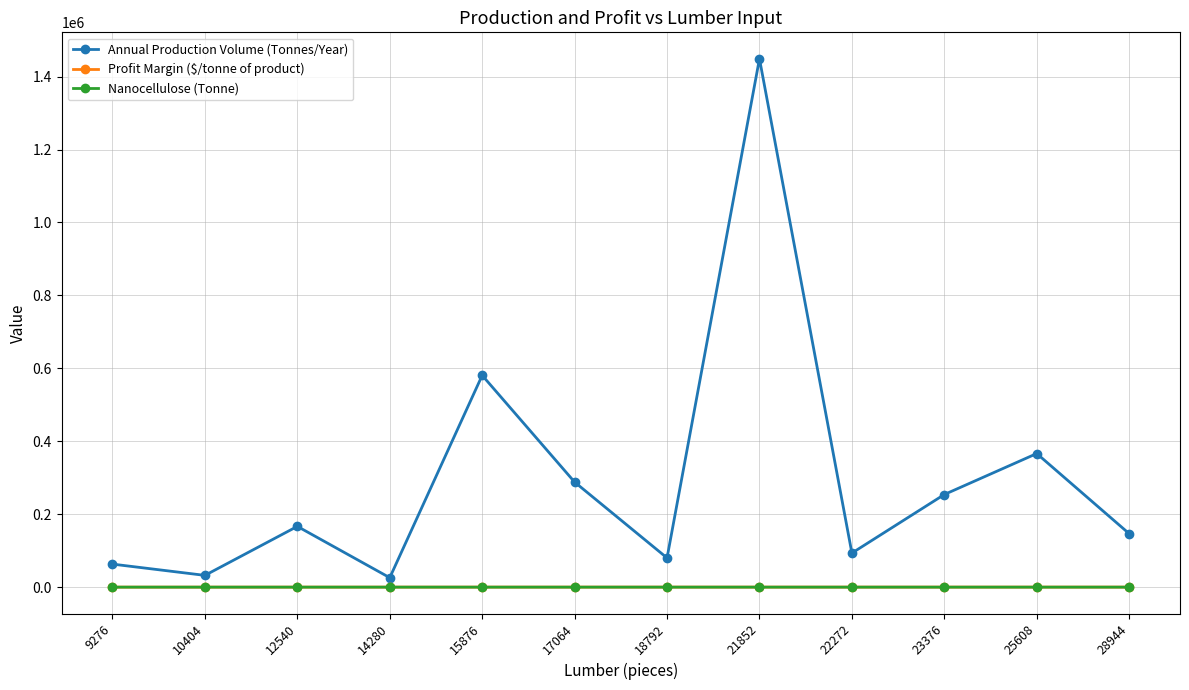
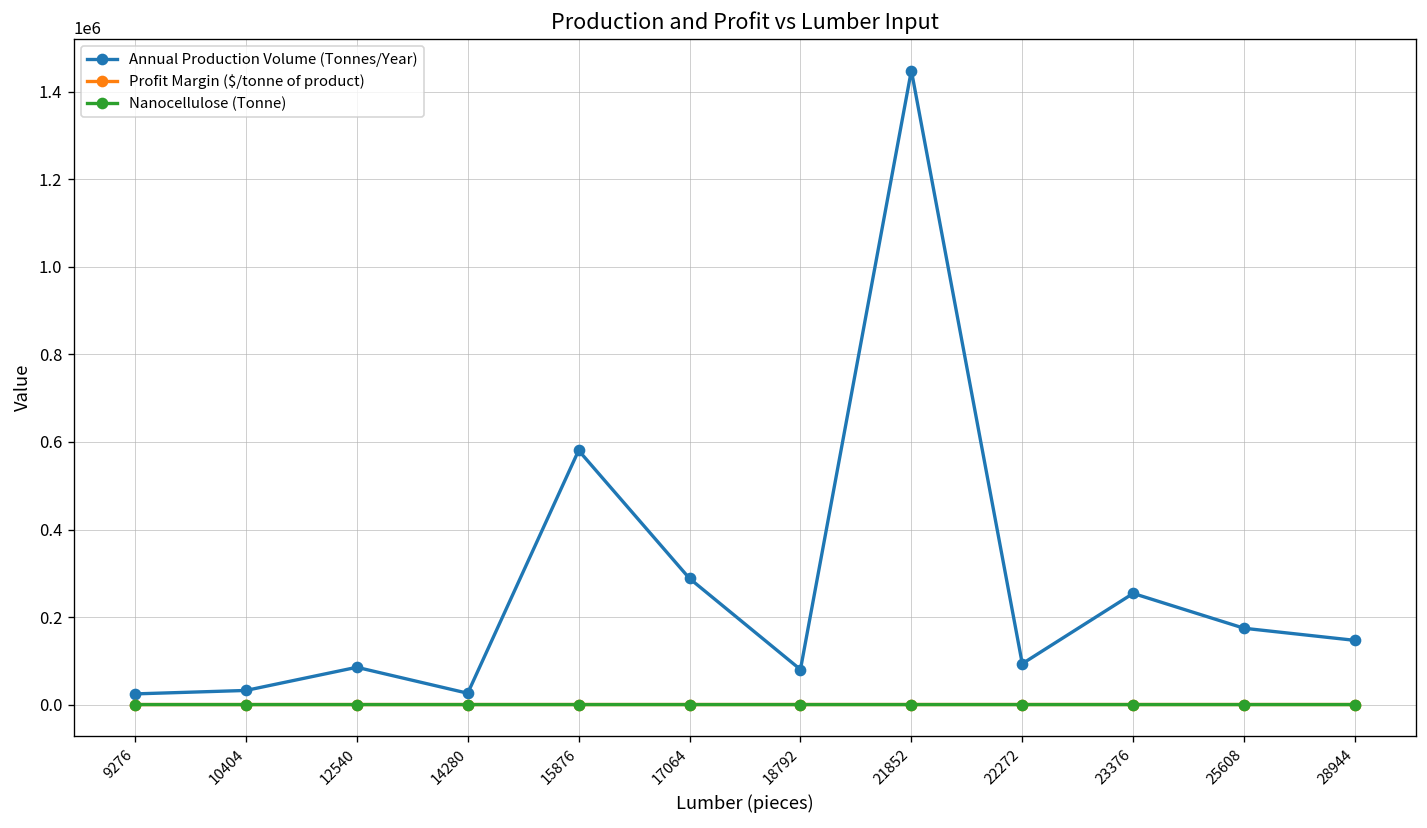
Annual Production Volume (Tonnes/Year), 9276: 60000 -> 20000
Annual Production Volume (Tonnes/Year), 12540: 170000 -> 90000
Annual Production Volume (Tonnes/Year), 25608: 370000 -> 170000
